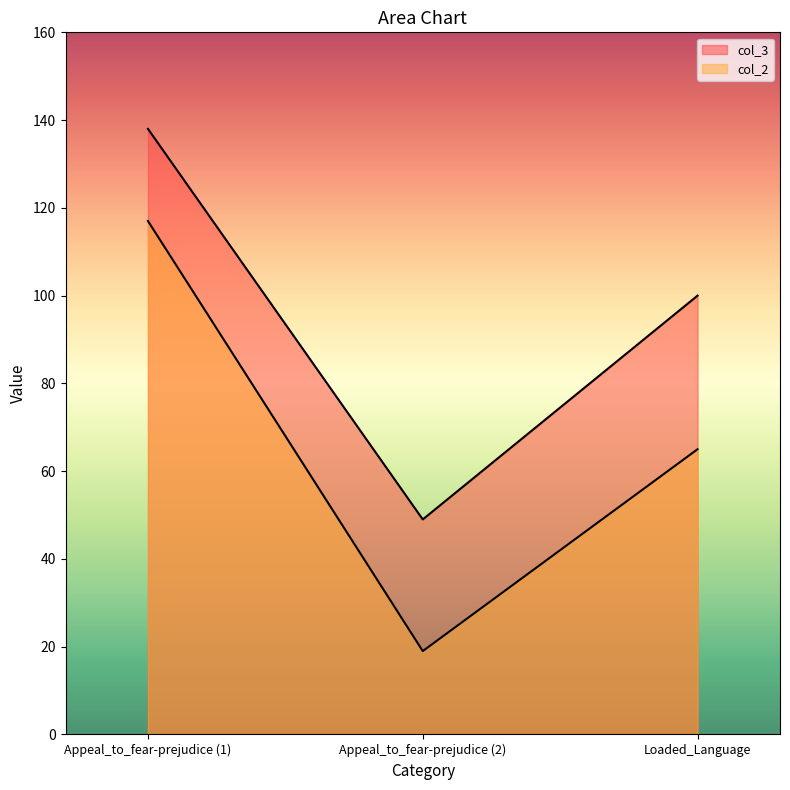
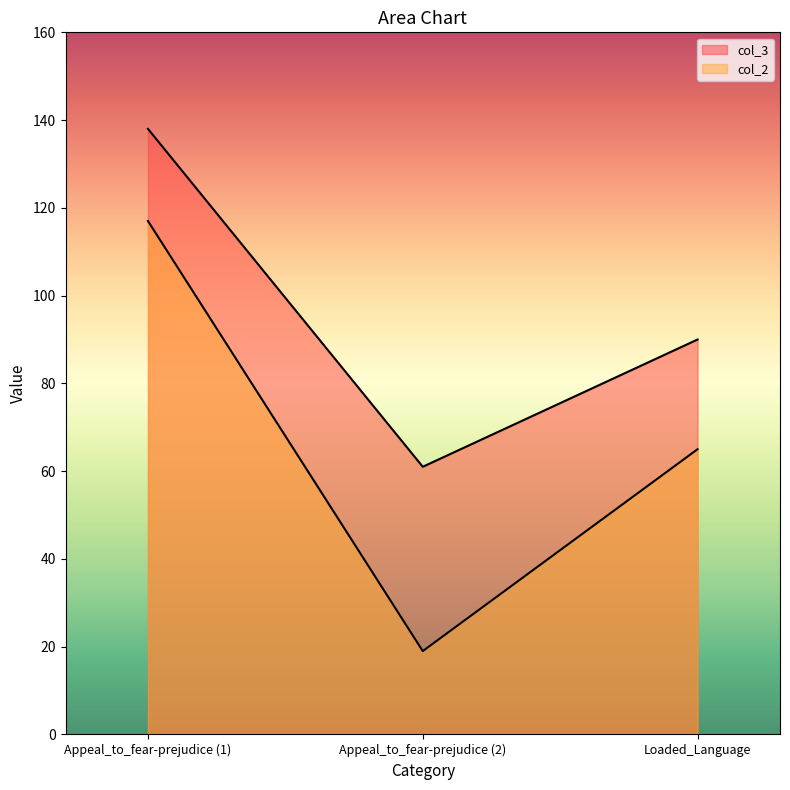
col_3, Appeal_to_fear-prejudice (2): 49 -> 61
col_3, Loaded_Language: 100 -> 90
